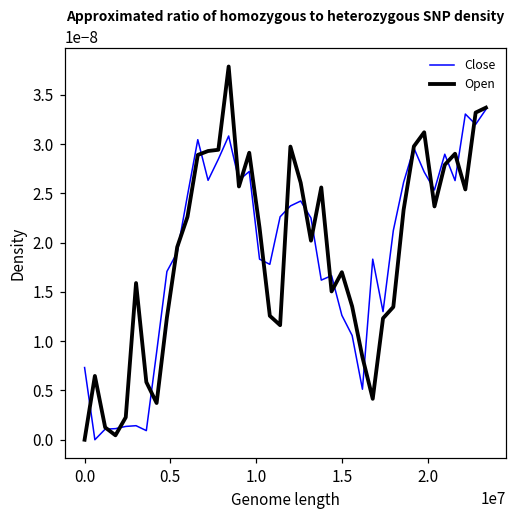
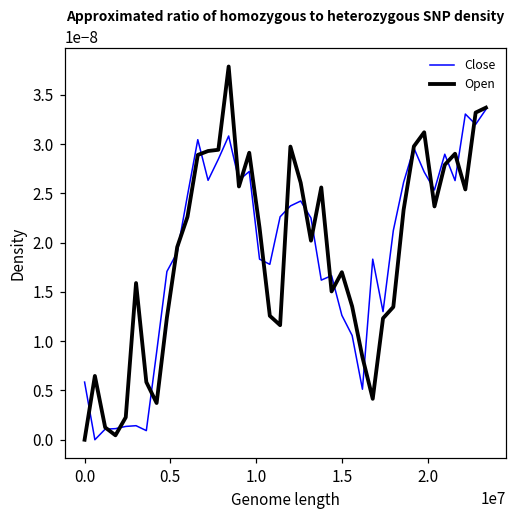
Close, 0.0: 0.000000007 -> 0.000000006
